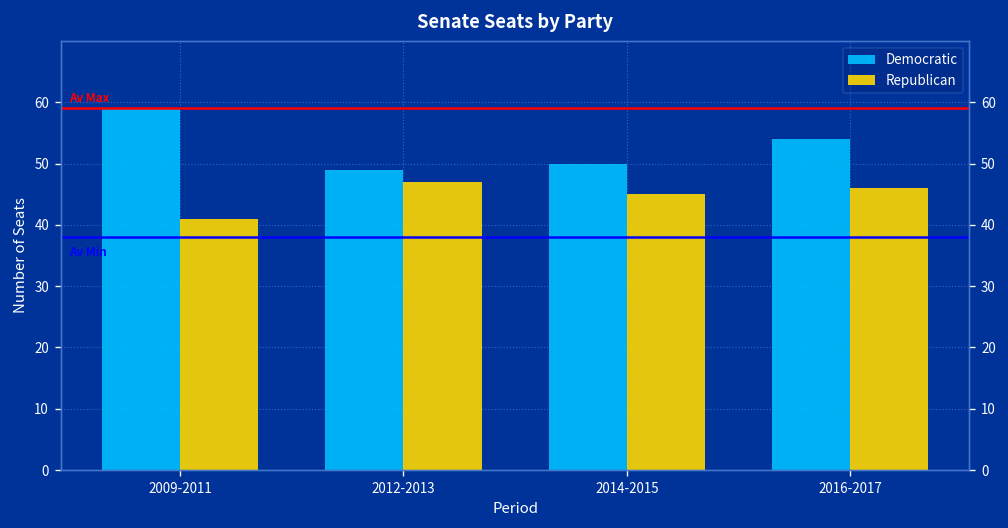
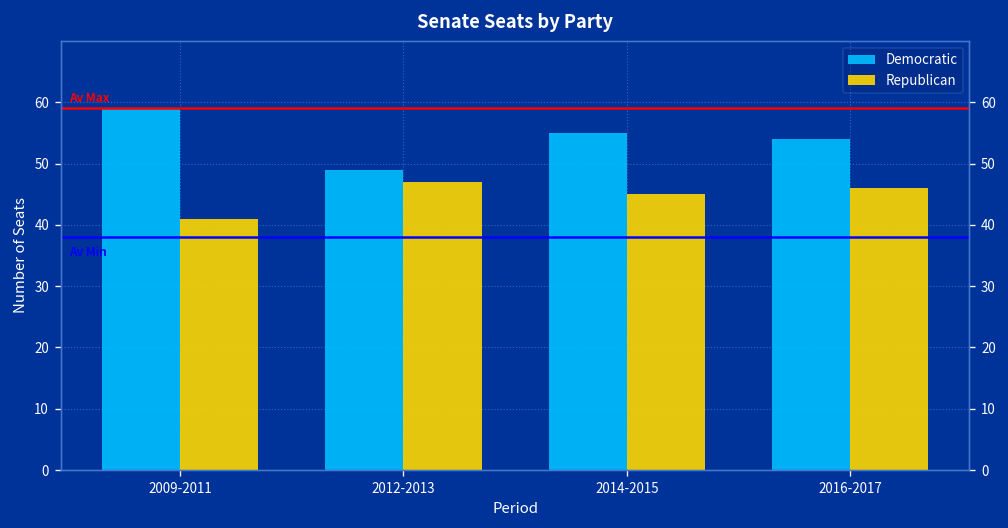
Democratic, 2014-2015: 50 -> 55
